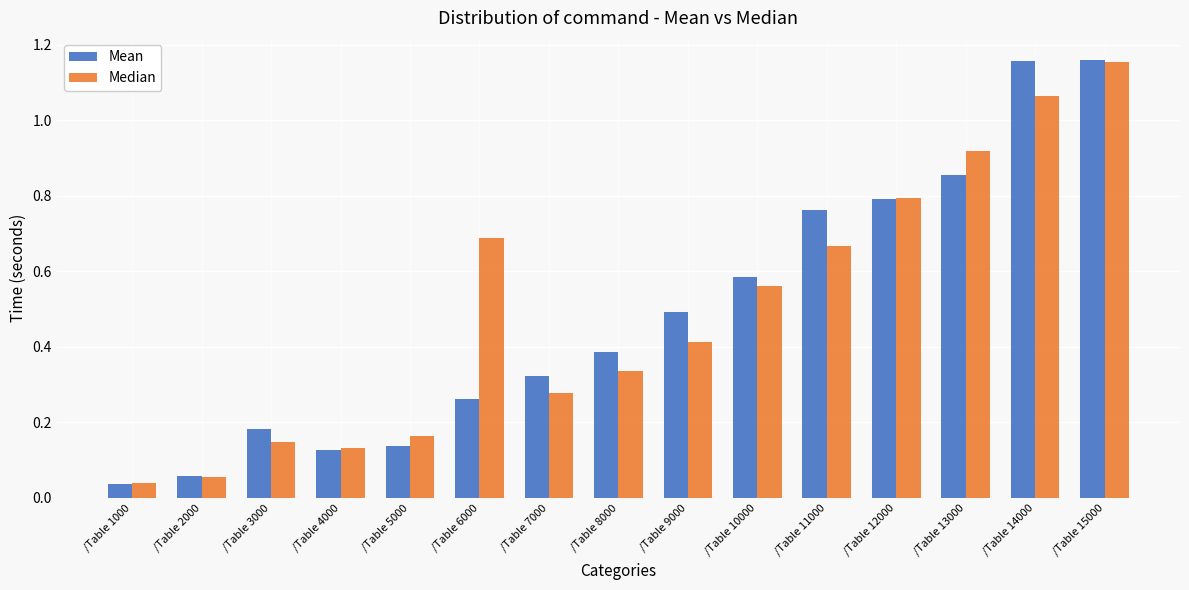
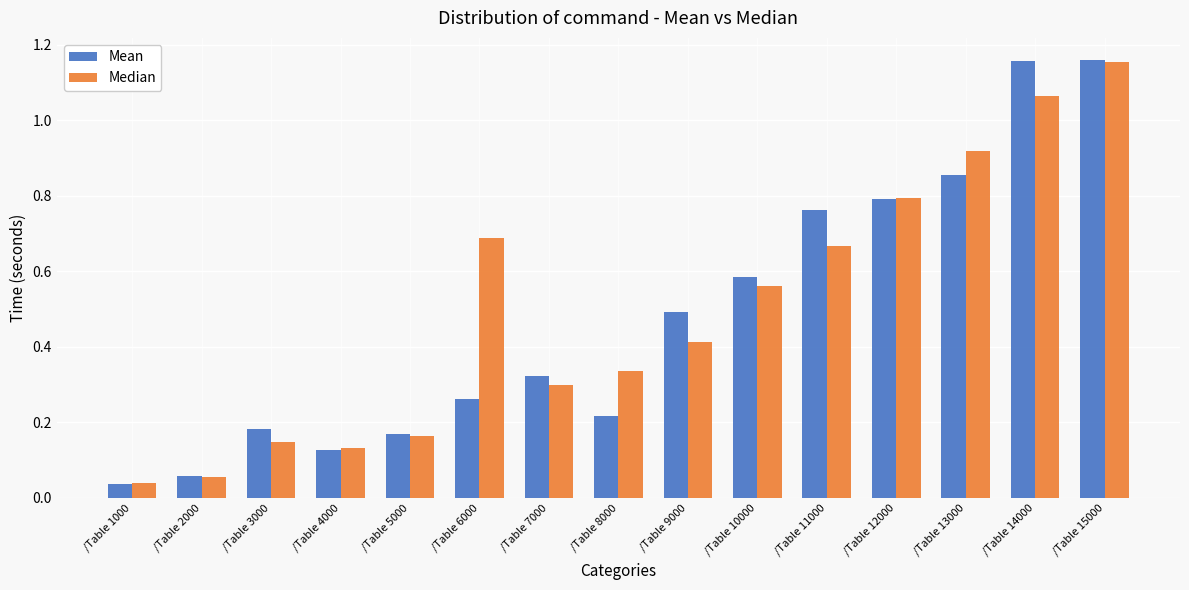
Mean, /Table 5000: 0.14 -> 0.17
Median, /Table 7000: 0.28 -> 0.30
Mean, /Table 8000: 0.39 -> 0.22
